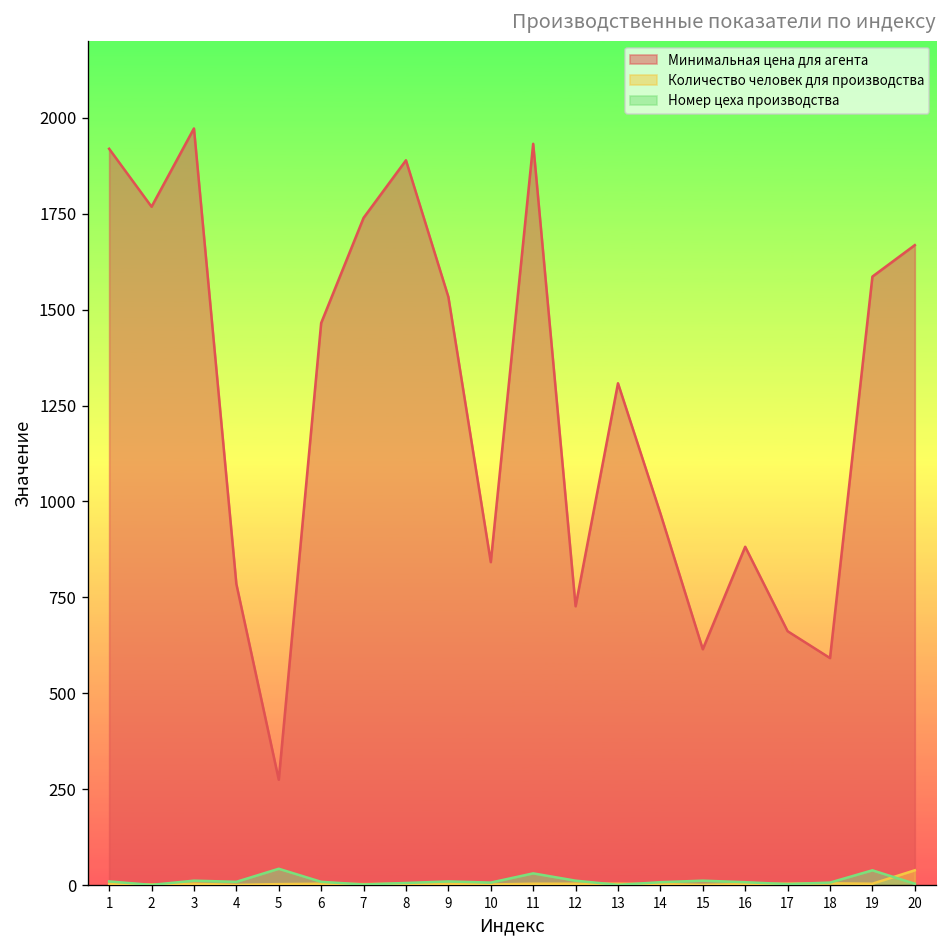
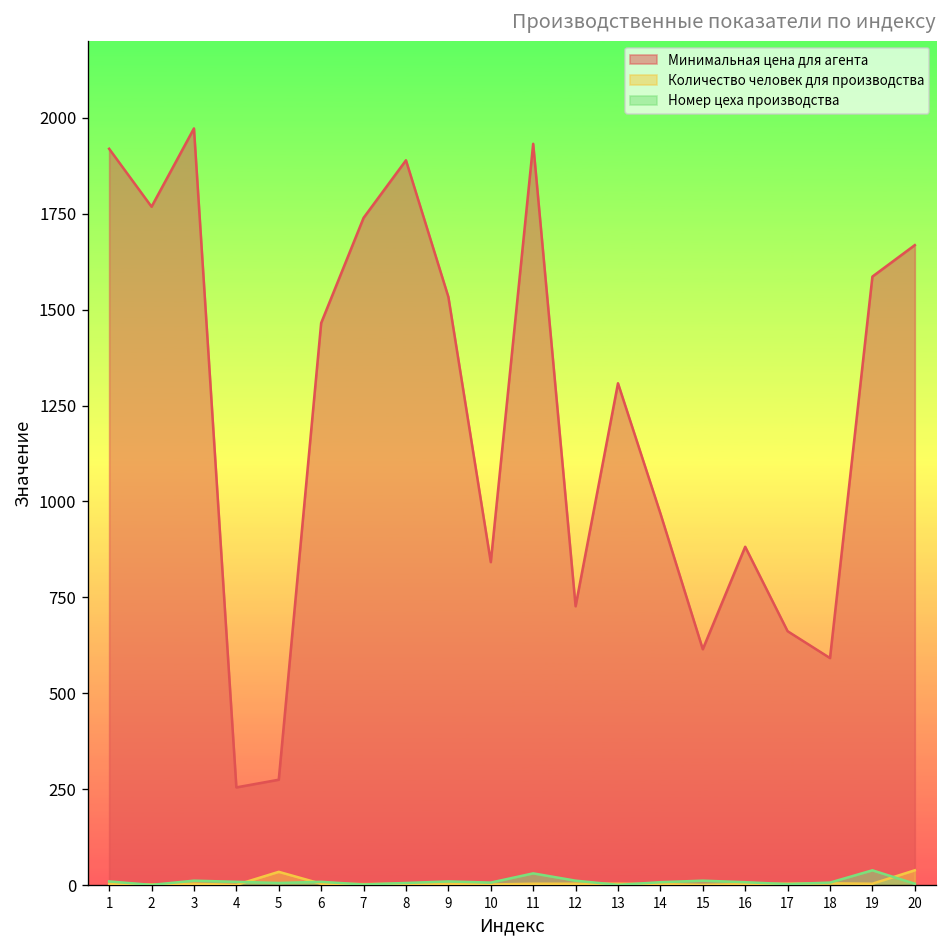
Минимальная цена для агента, 4: 790 -> 260
Количество человек для производства, 5: 0 -> 40
Номер цеха производства, 5: 40 -> 10
